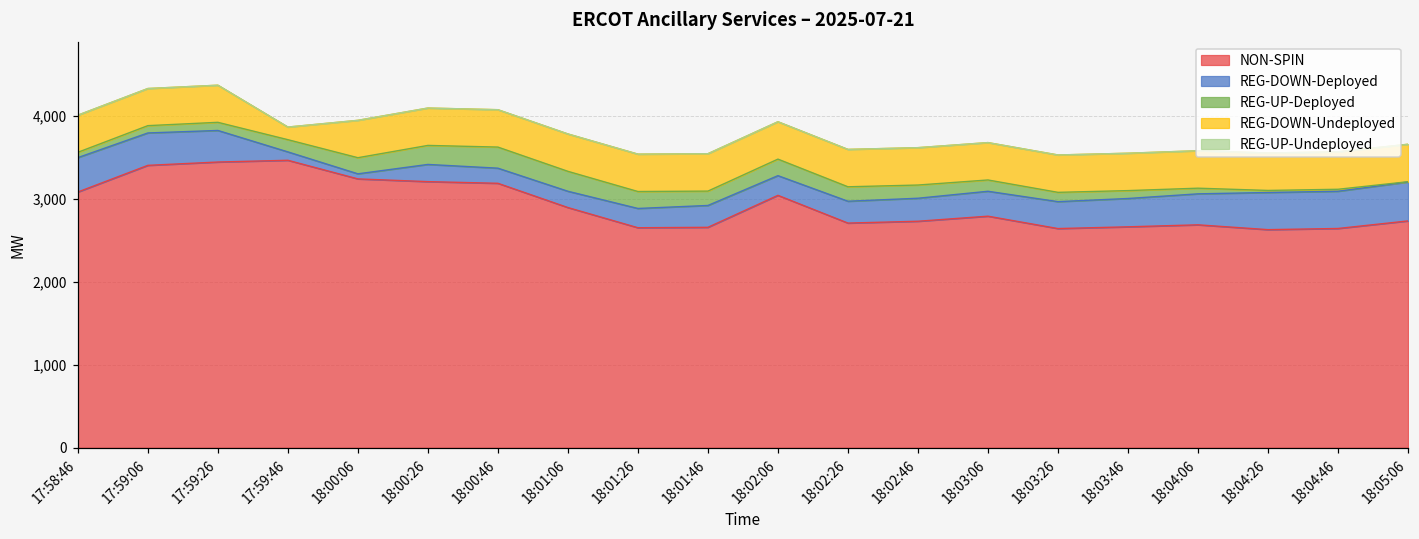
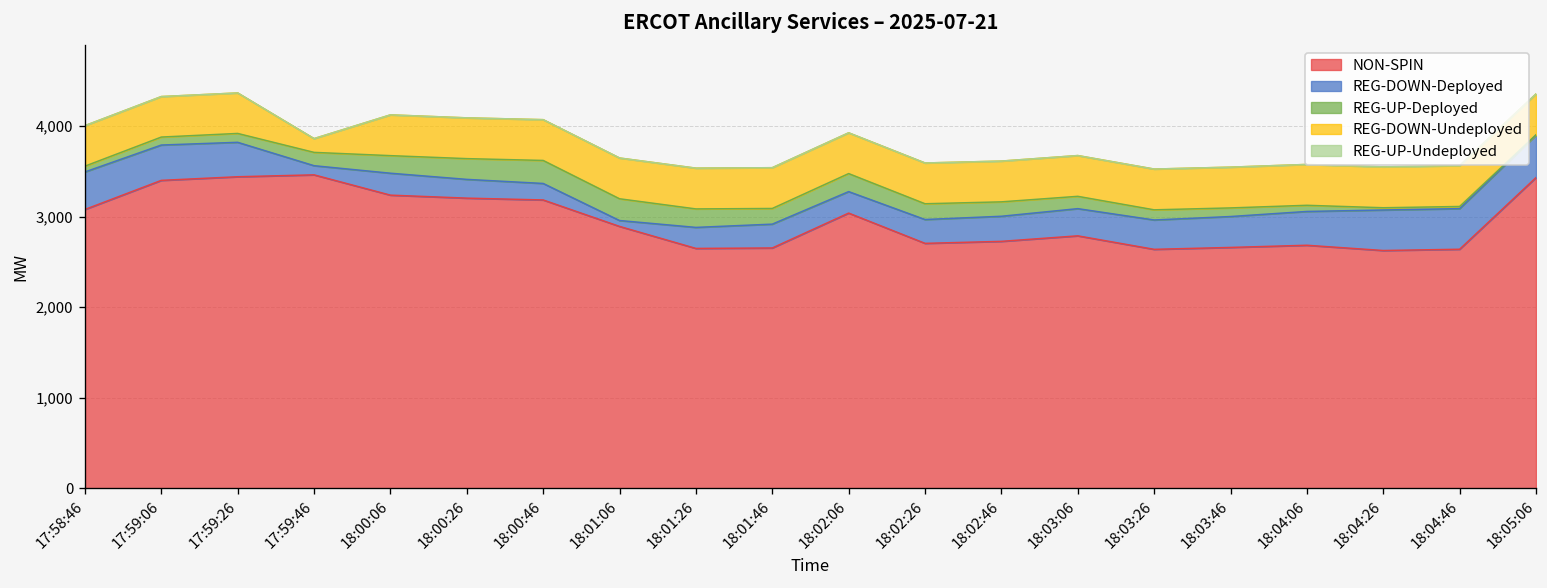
REG-DOWN-Deployed, 18:00:06: 100 -> 200
REG-DOWN-Deployed, 18:01:06: 200 -> 100
NON-SPIN, 18:05:06: 2,700 -> 3,400
